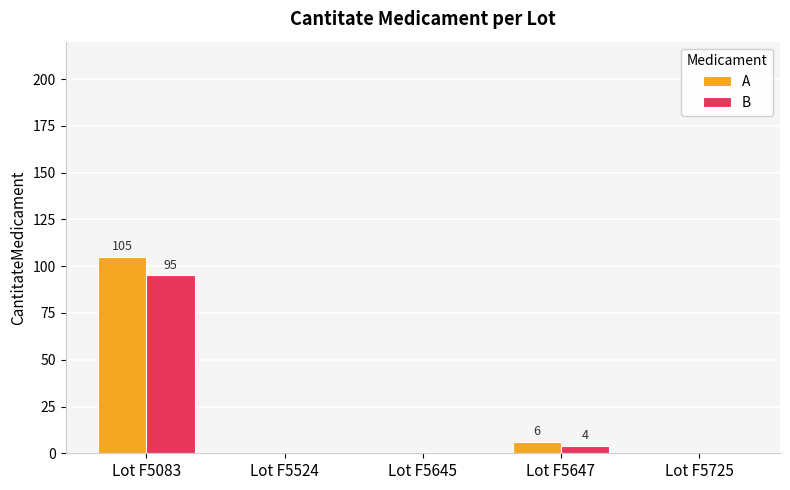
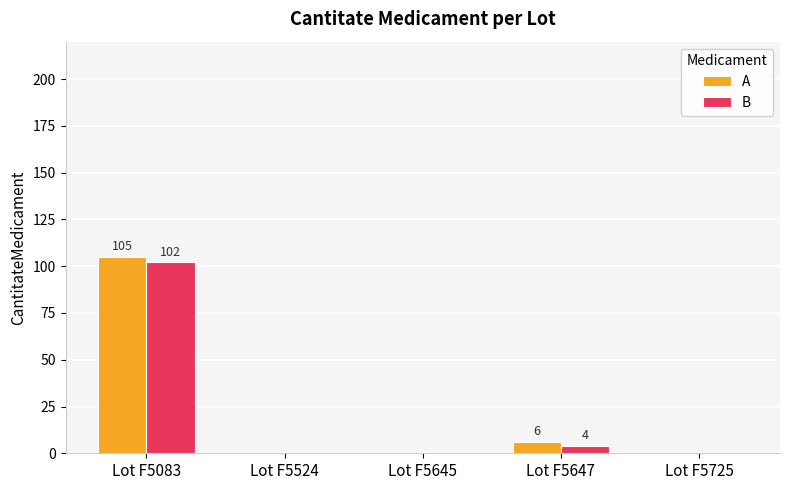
B, Lot F5083: 95 -> 102
